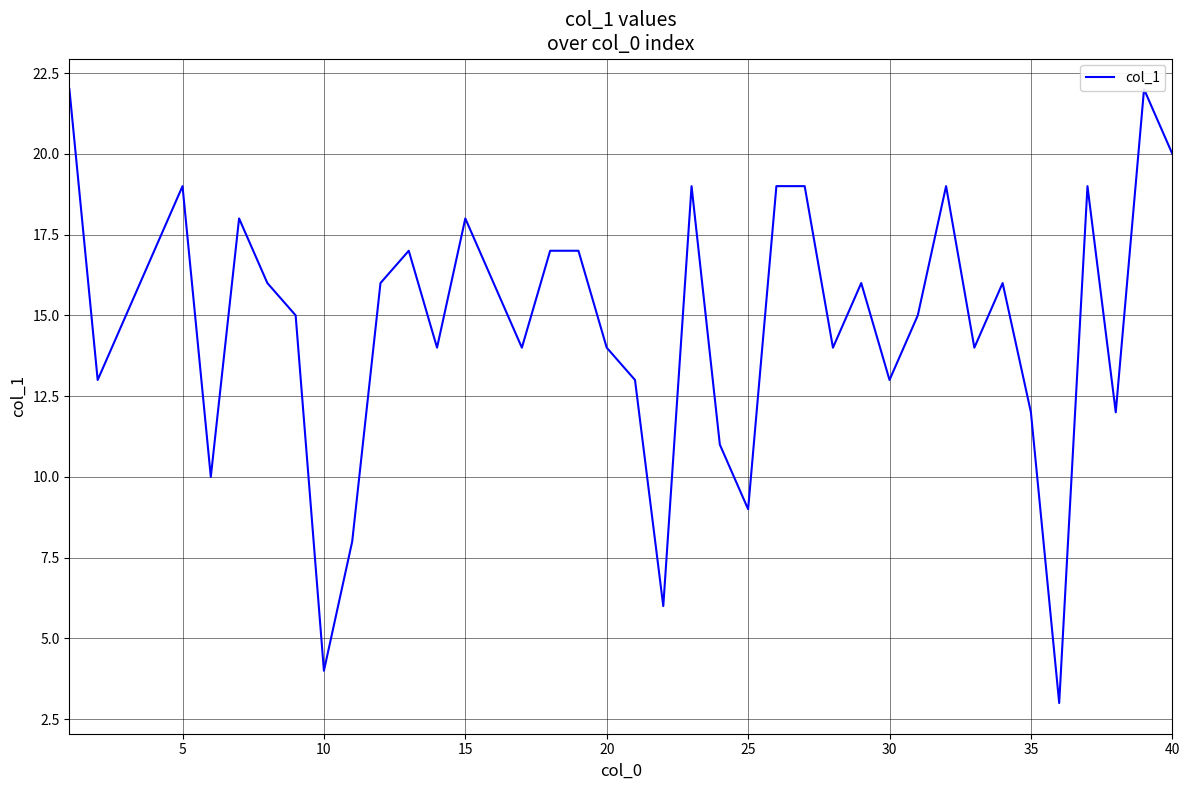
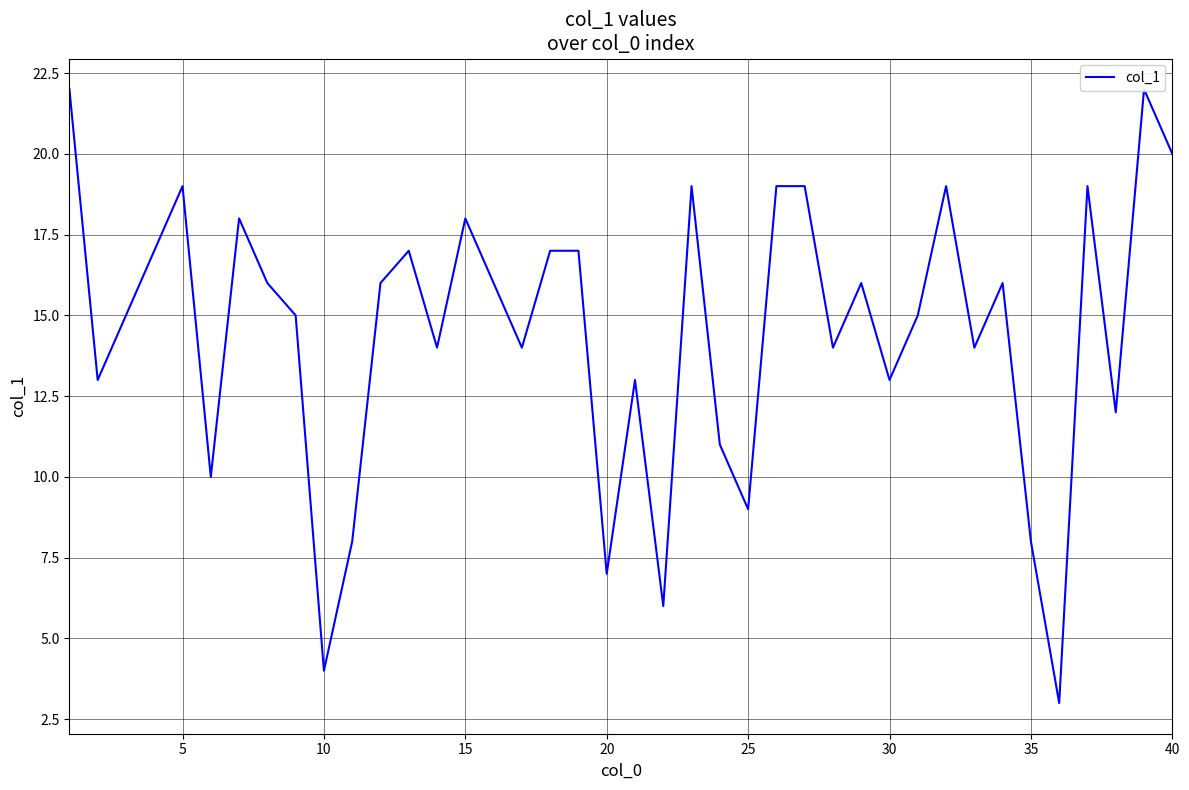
20: 14 -> 7
35: 12 -> 8
